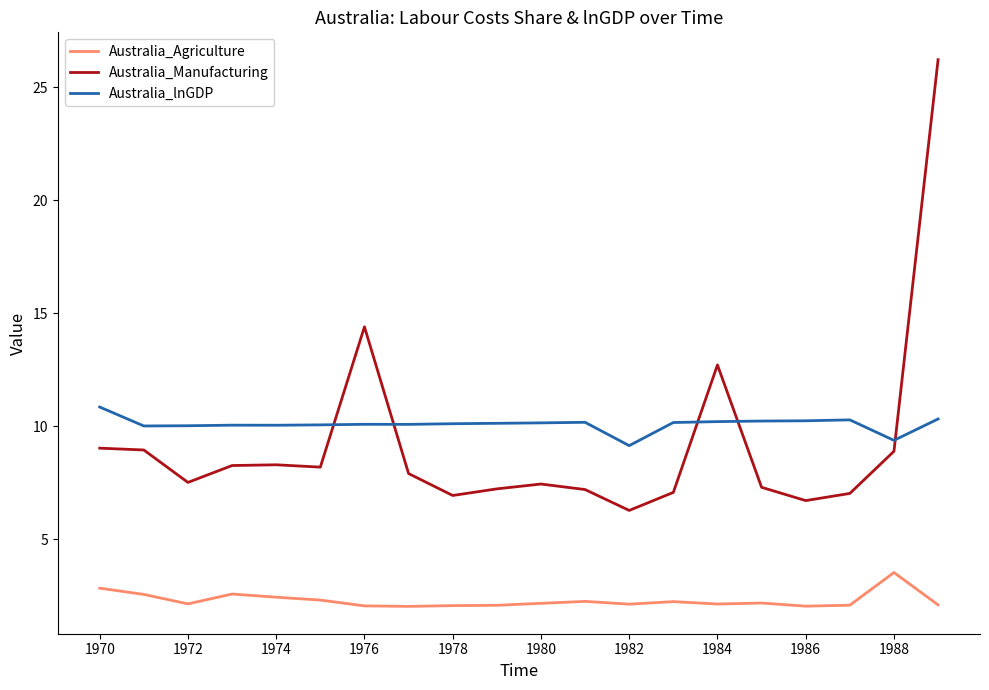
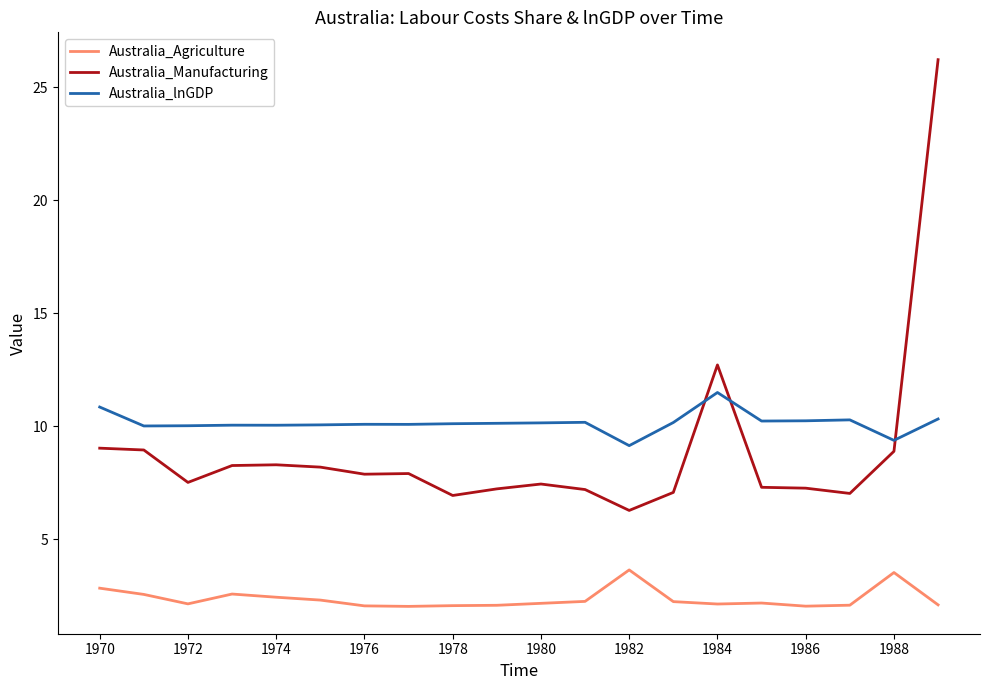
Australia_Manufacturing, 1976: 14.4 -> 7.9
Australia_Agriculture, 1982: 2.1 -> 3.6
Australia_lnGDP, 1984: 10.2 -> 11.5
Australia_Manufacturing, 1986: 6.7 -> 7.3
